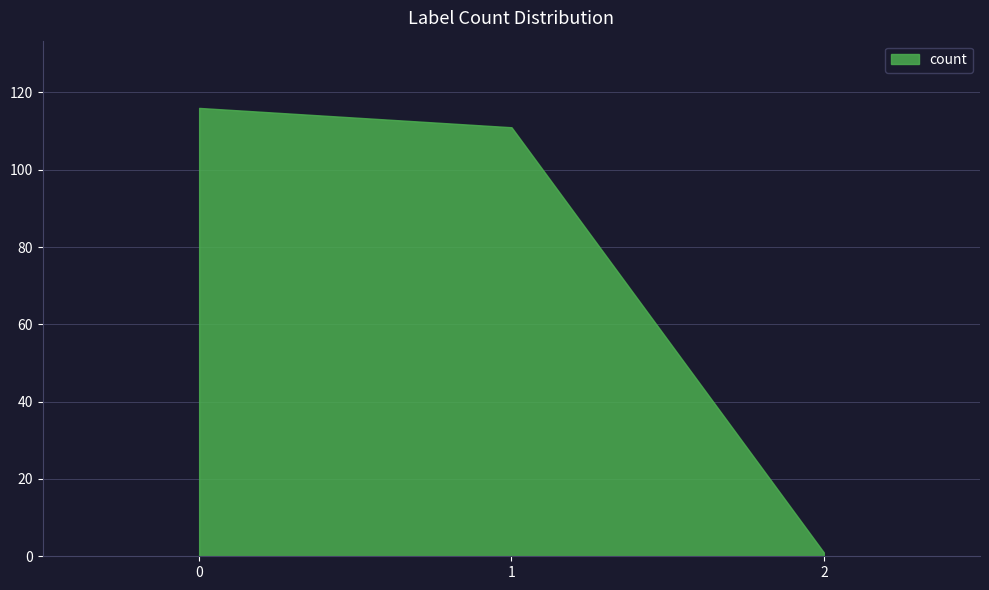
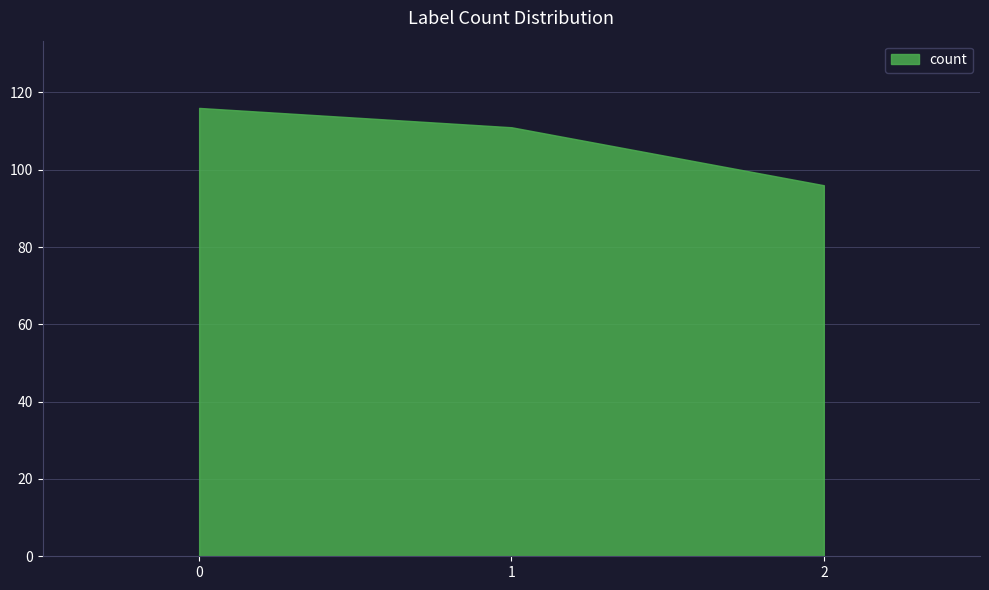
2: 1 -> 96
